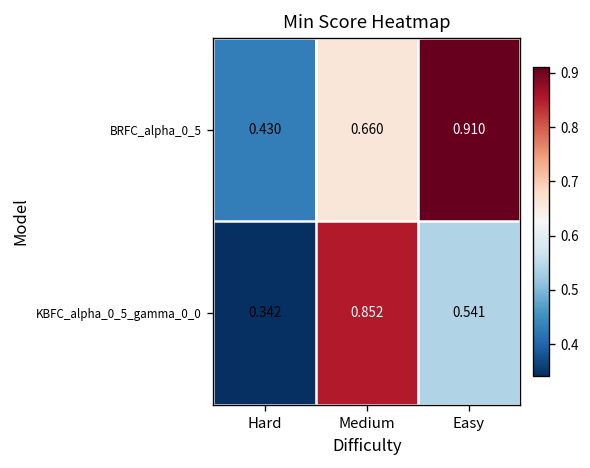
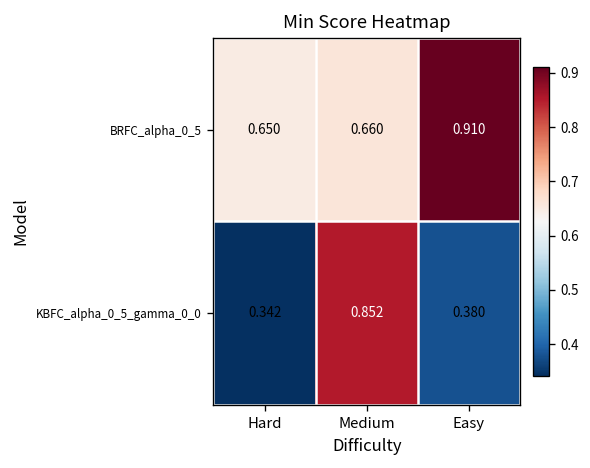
BRFC_alpha_0_5, Hard: 0.430 -> 0.650
KBFC_alpha_0_5_gamma_0_0, Easy: 0.541 -> 0.380
